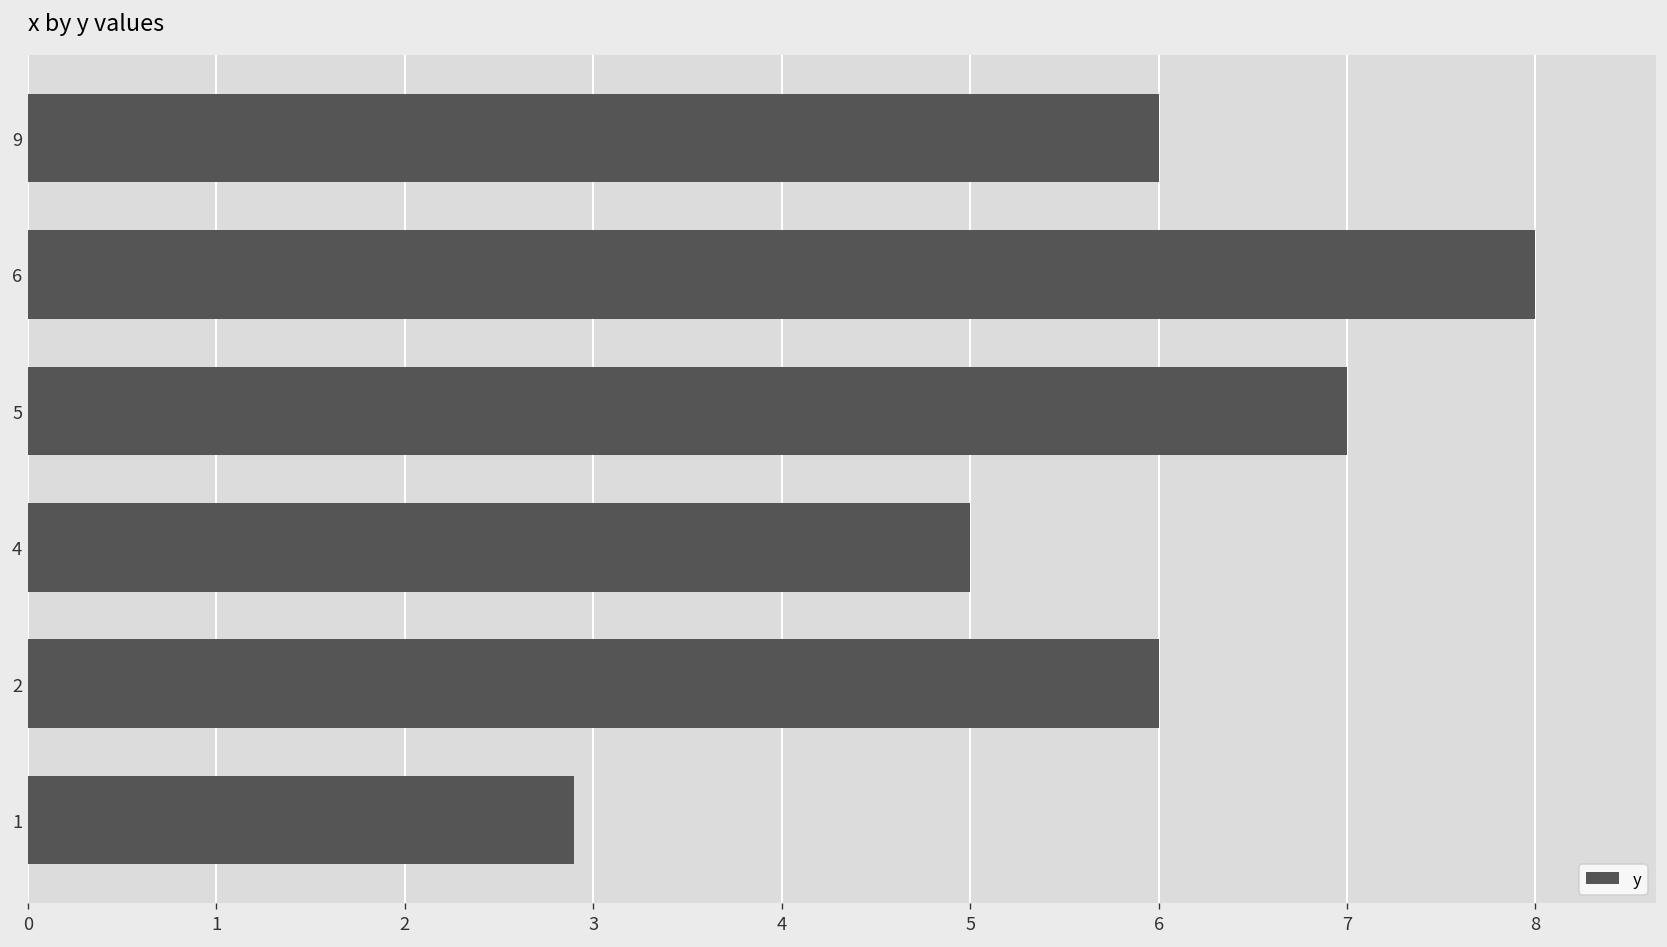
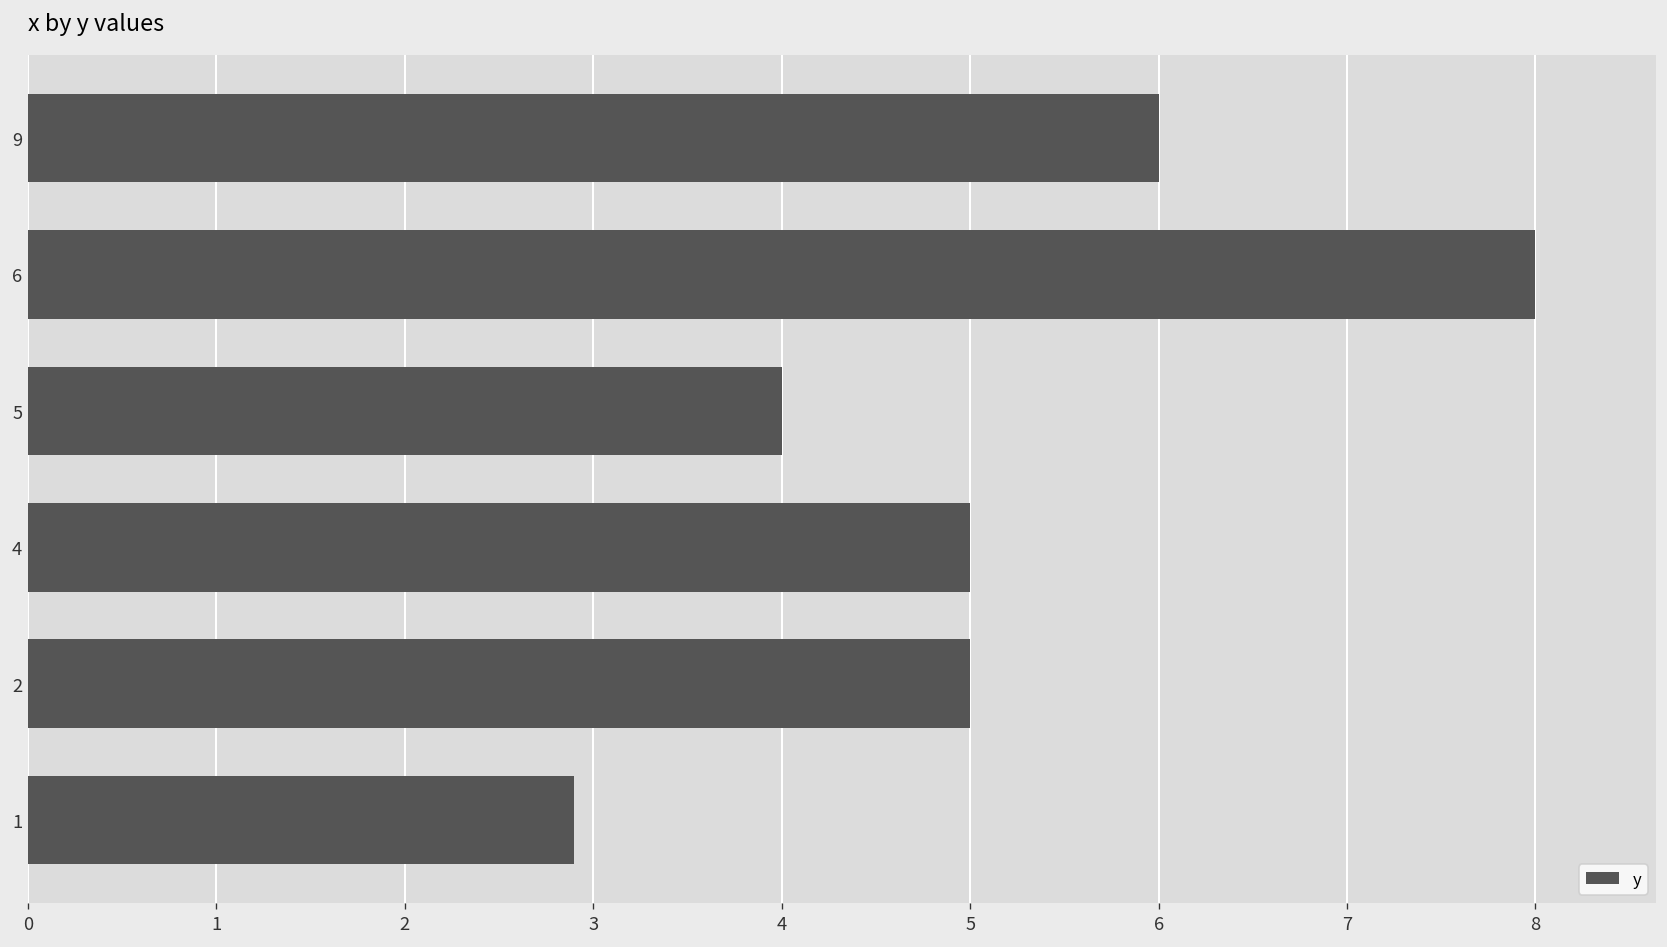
5: 7 -> 4
2: 6 -> 5
